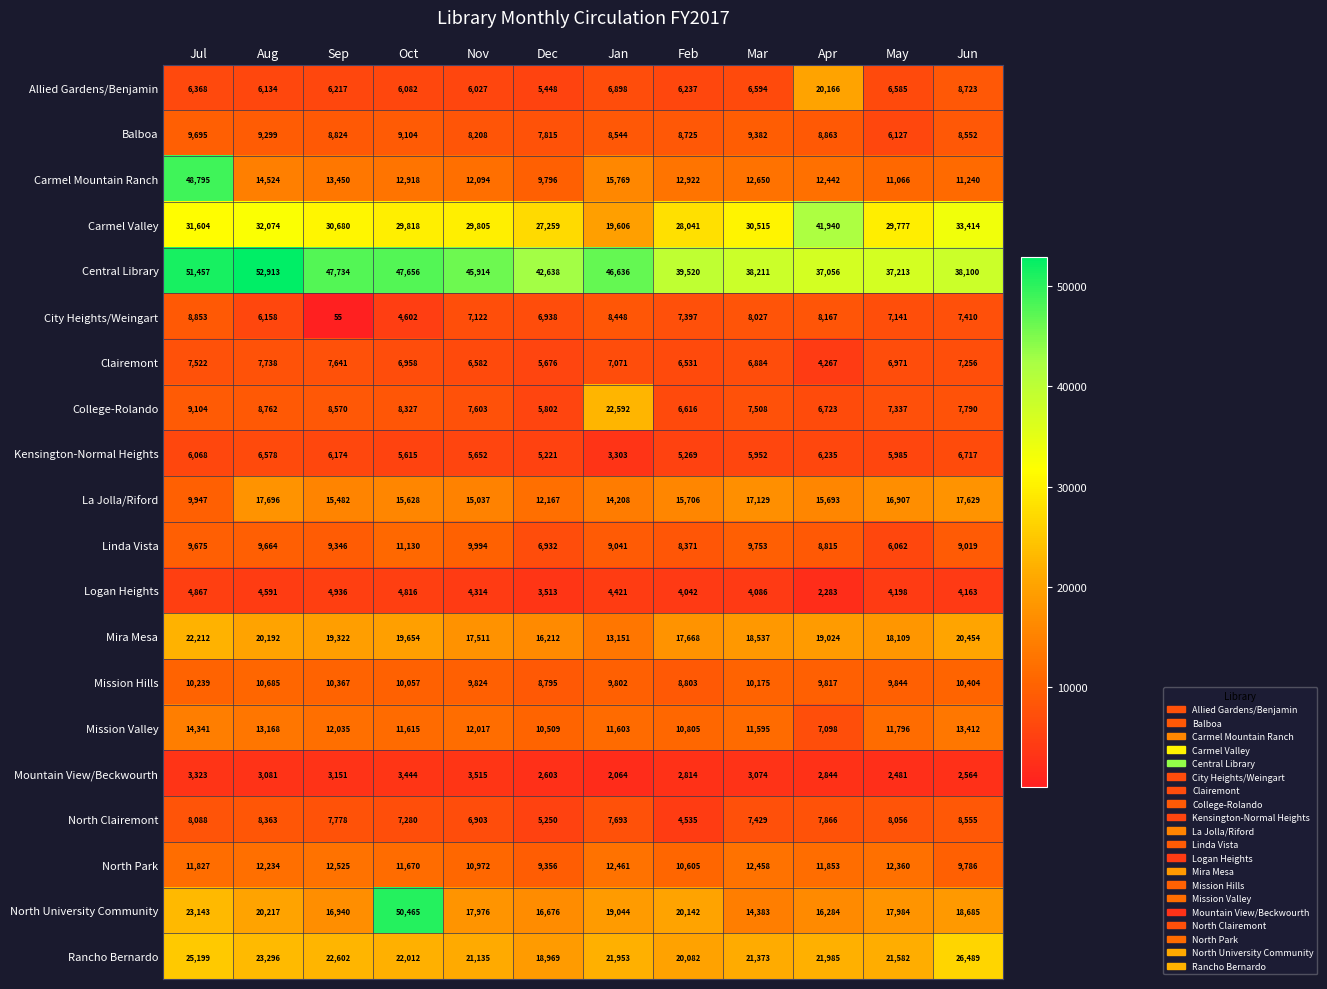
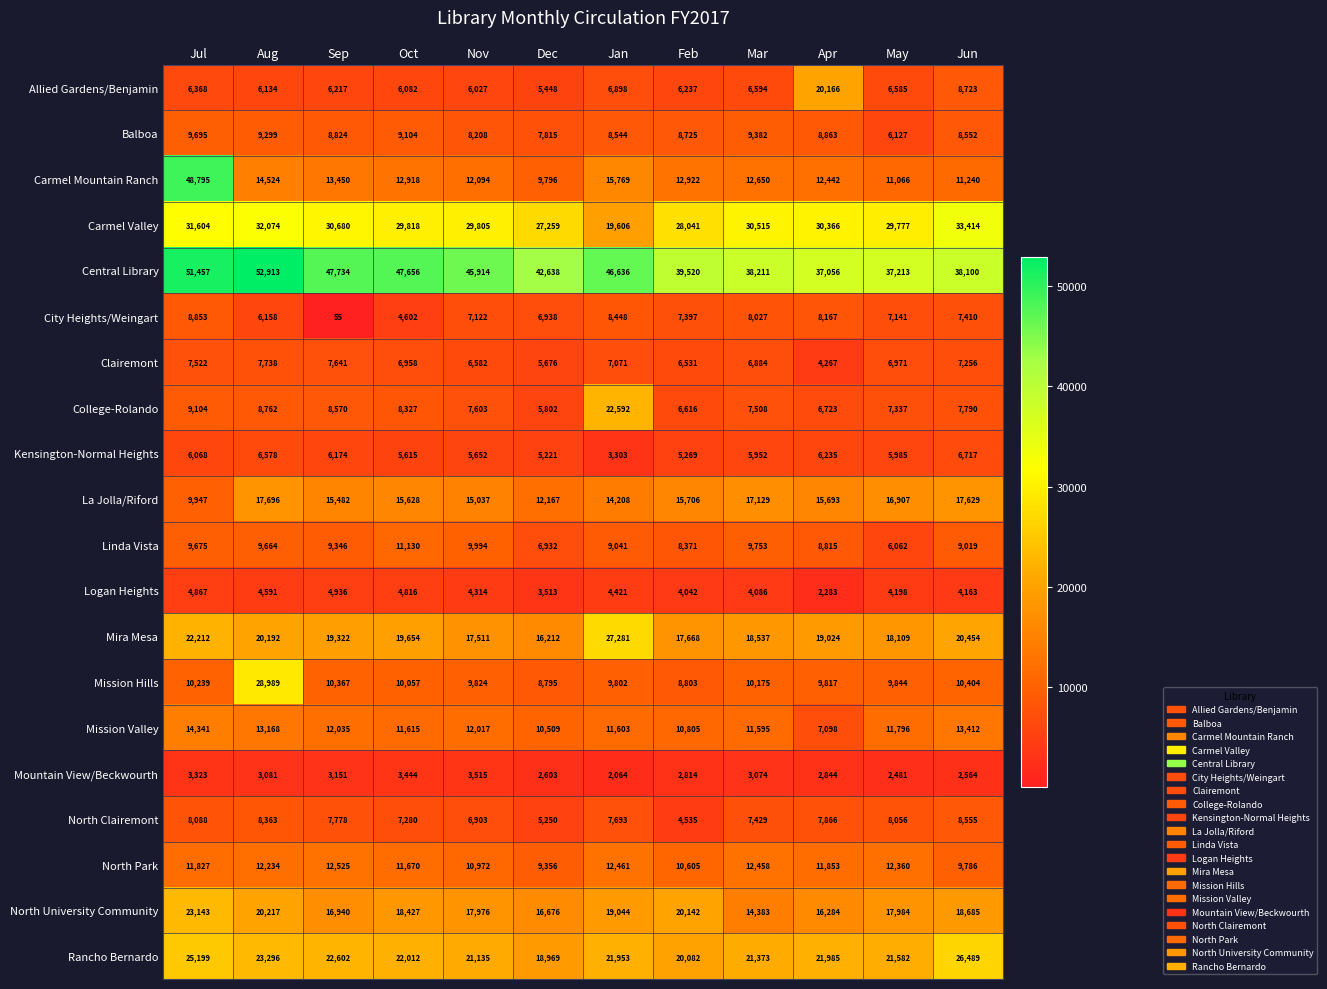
Carmel Valley, Apr: 41,940 -> 30,366
Mira Mesa, Jan: 13,151 -> 27,281
Mission Hills, Aug: 10,685 -> 28,989
North University Community, Oct: 50,465 -> 18,427
